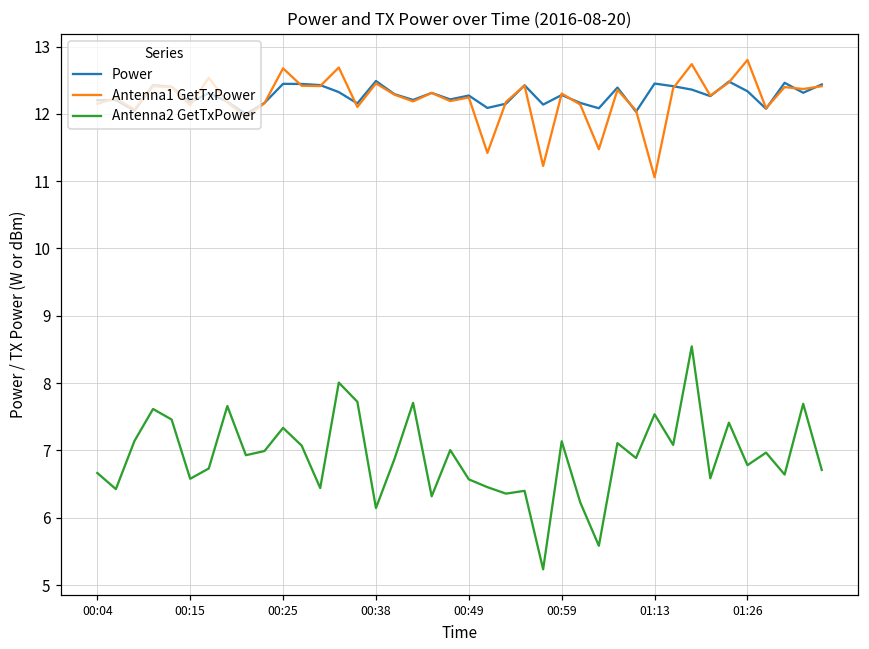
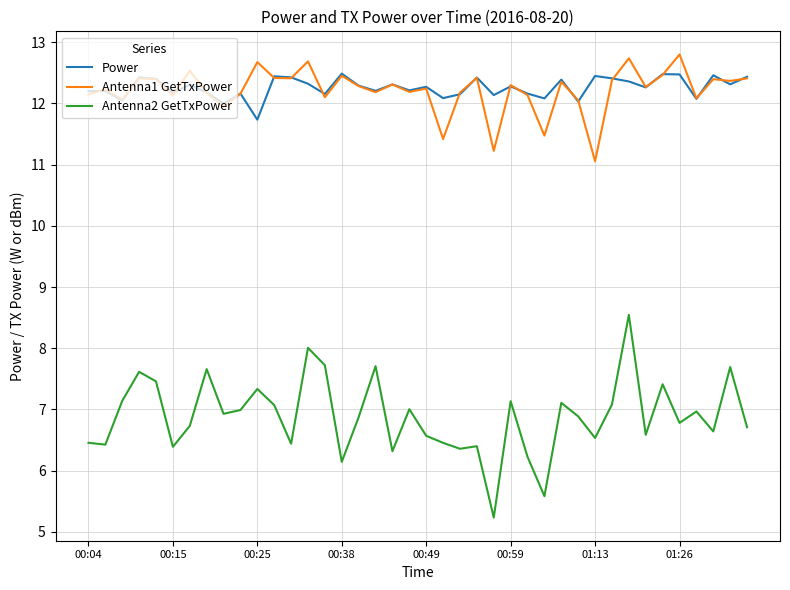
Antenna2 GetTxPower, 00:04: 6.7 -> 6.5
Antenna2 GetTxPower, 00:15: 6.6 -> 6.4
Power, 00:25: 12.4 -> 11.7
Antenna2 GetTxPower, 01:13: 7.5 -> 6.5
Power, 01:26: 12.3 -> 12.5
